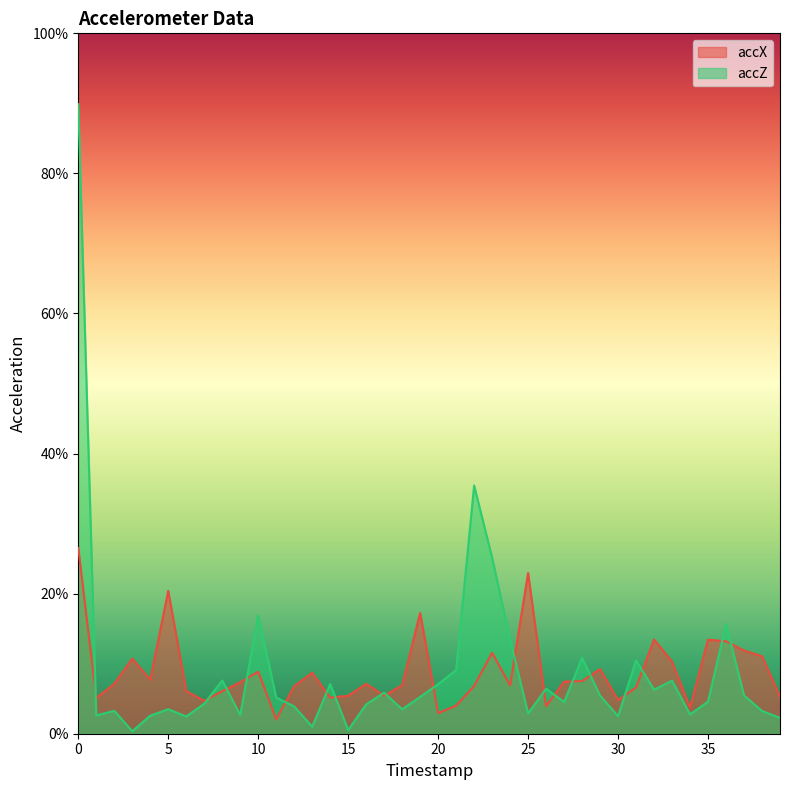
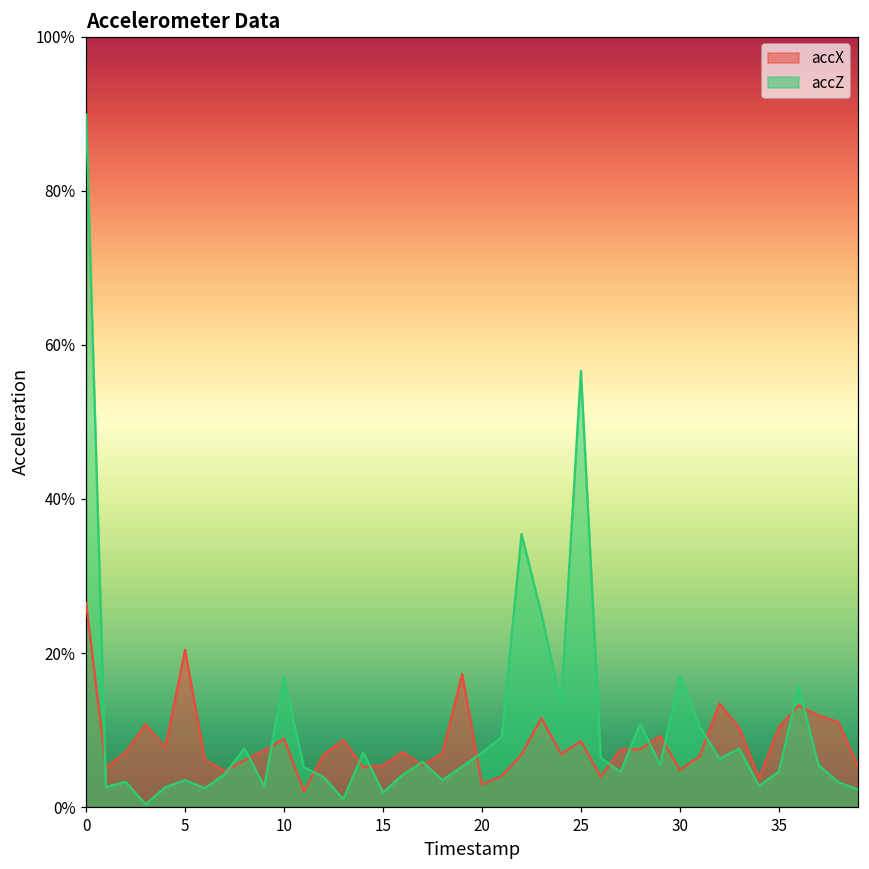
accZ, 15: 1% -> 2%
accX, 25: 23% -> 9%
accZ, 25: 3% -> 57%
accZ, 30: 3% -> 17%
accX, 35: 13% -> 10%
